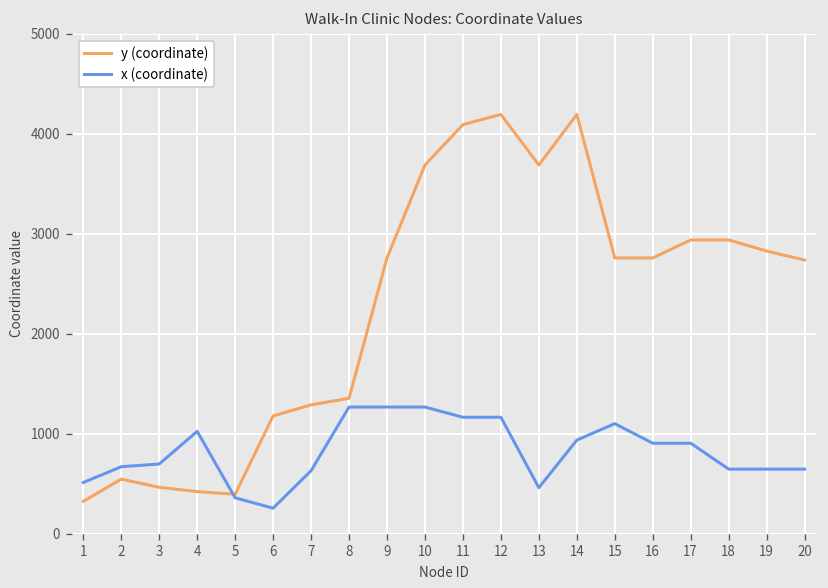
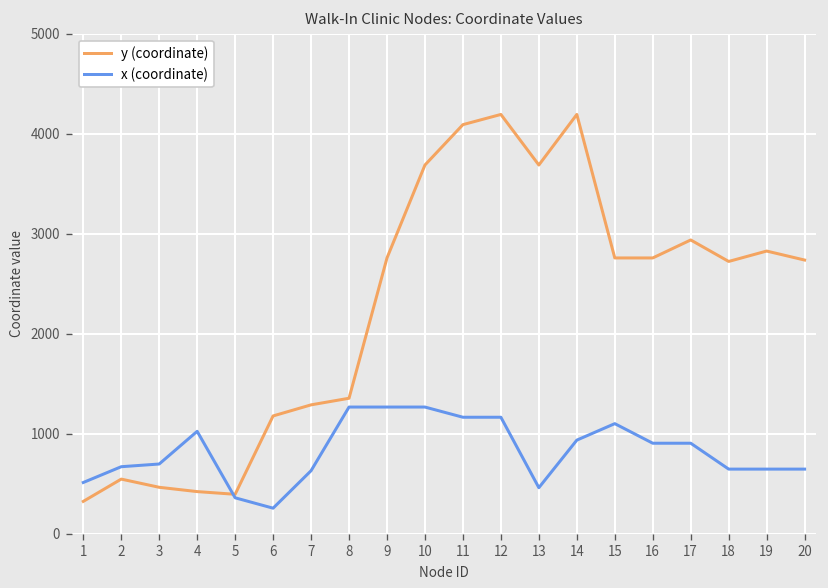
y (coordinate), 18: 2900 -> 2700
